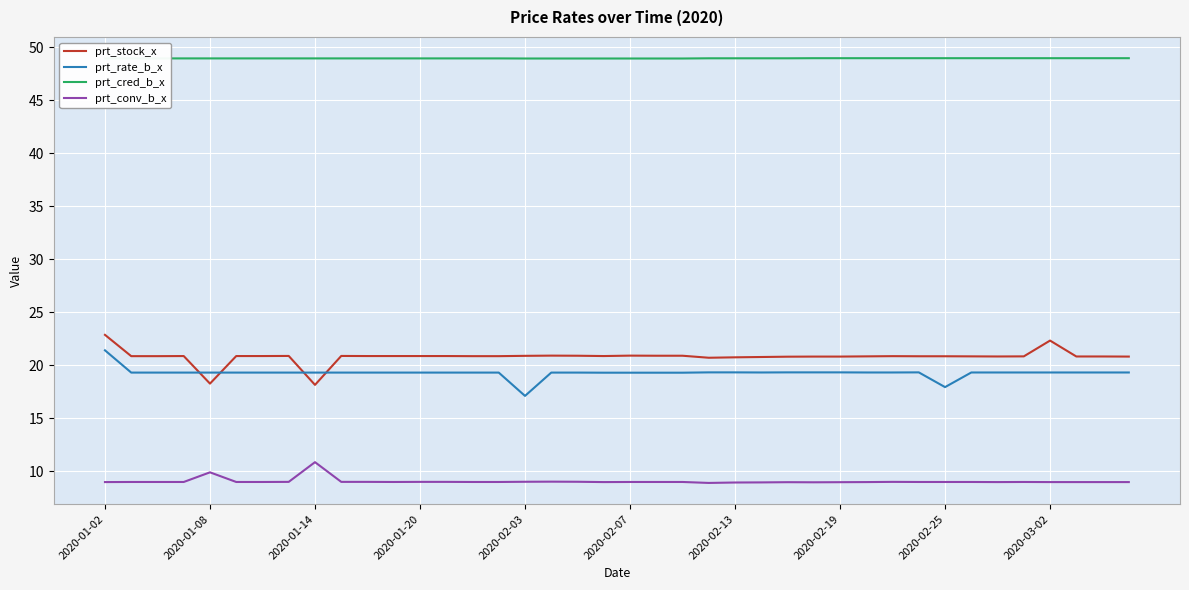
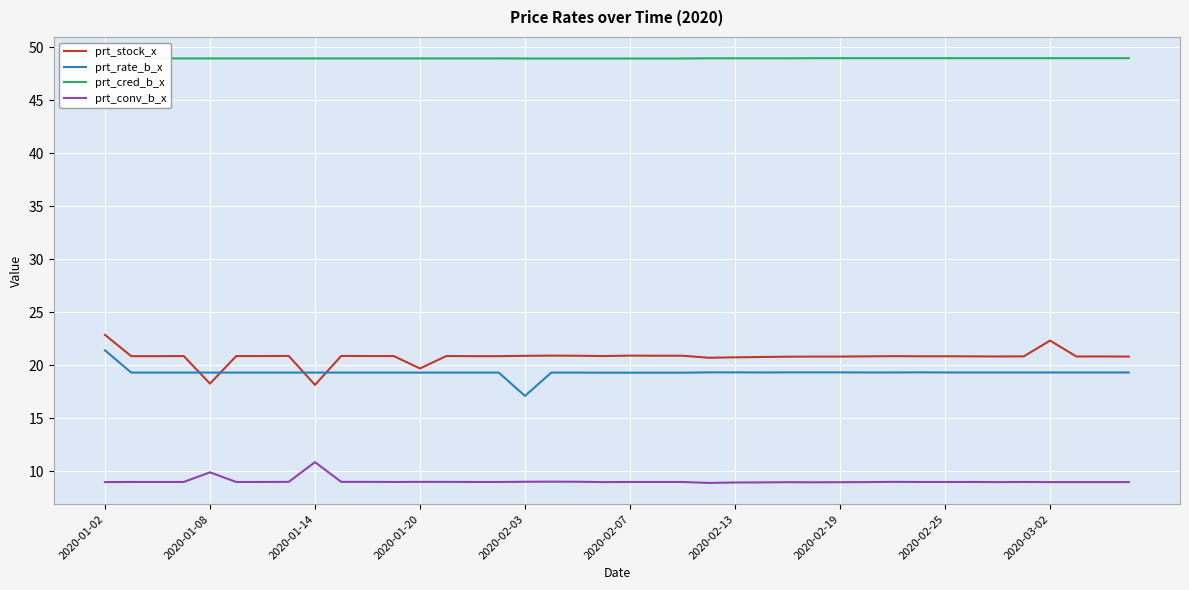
prt_stock_x, 2020-01-20: 20.9 -> 19.7
prt_rate_b_x, 2020-02-25: 17.9 -> 19.3
